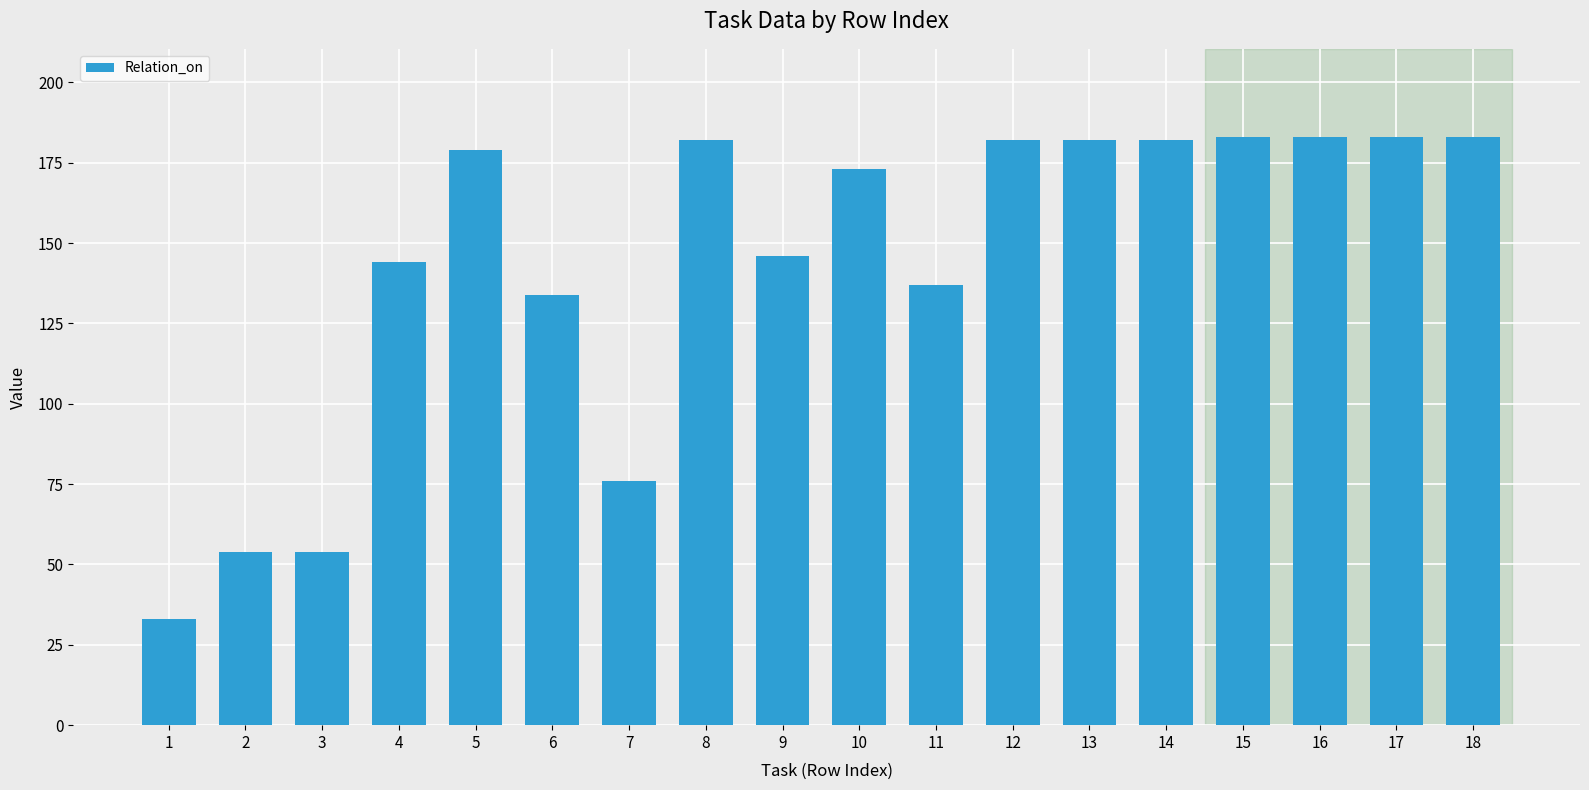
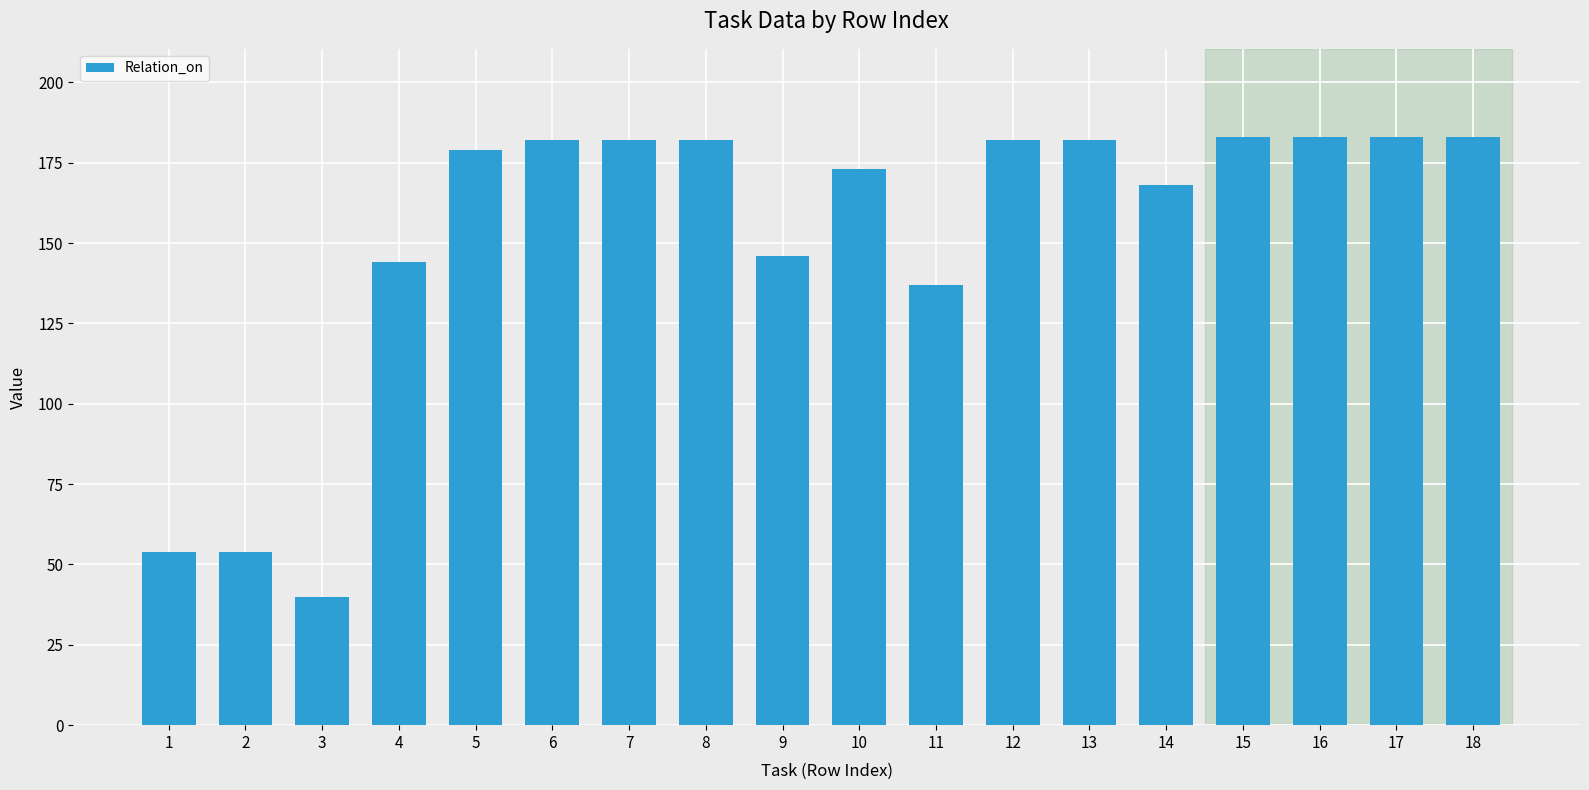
1: 33 -> 54
3: 54 -> 40
6: 134 -> 182
7: 76 -> 182
14: 182 -> 168
